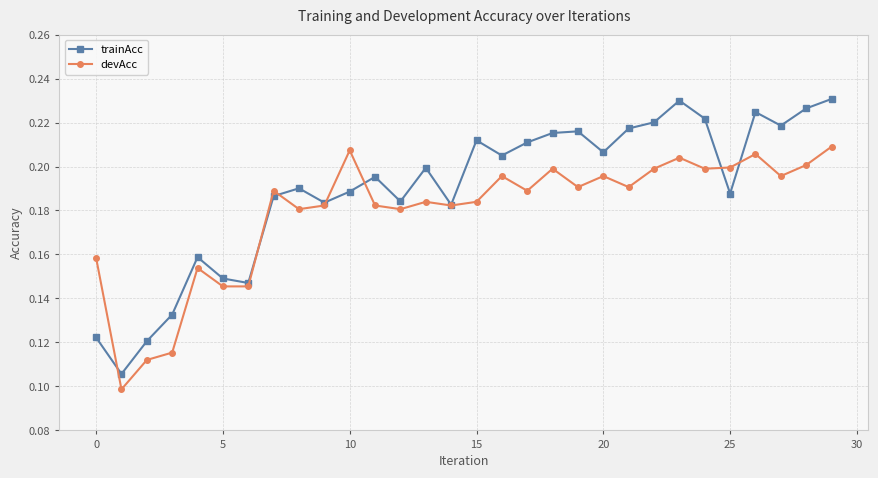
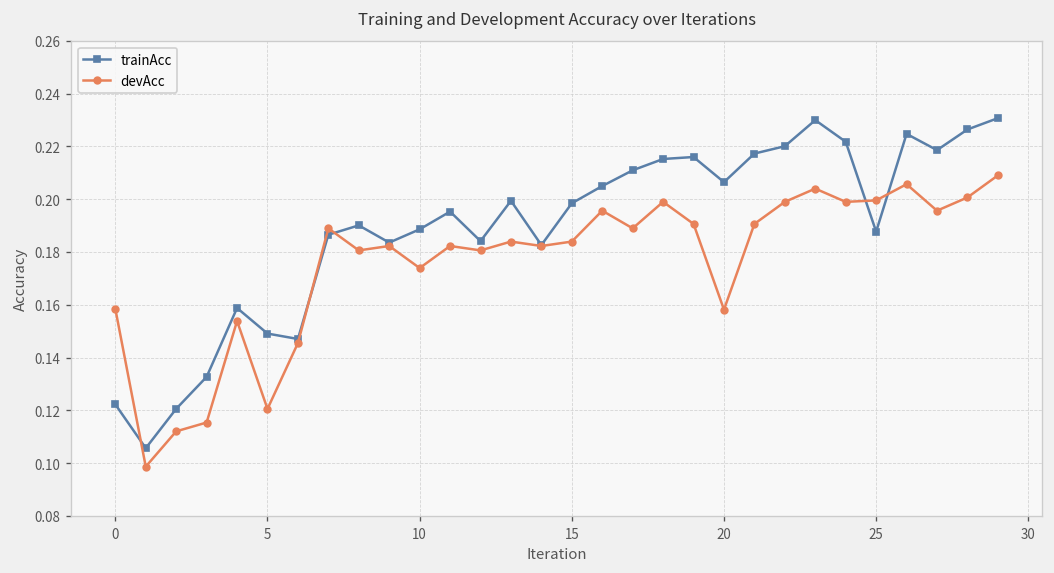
devAcc, 5: 0.145 -> 0.121
devAcc, 10: 0.207 -> 0.174
trainAcc, 15: 0.212 -> 0.198
devAcc, 20: 0.196 -> 0.158
